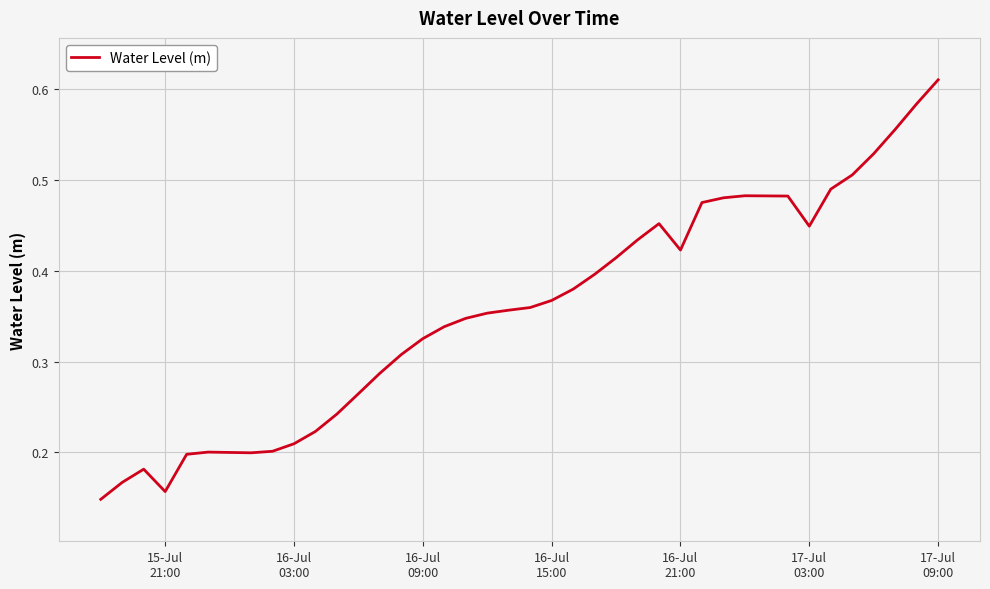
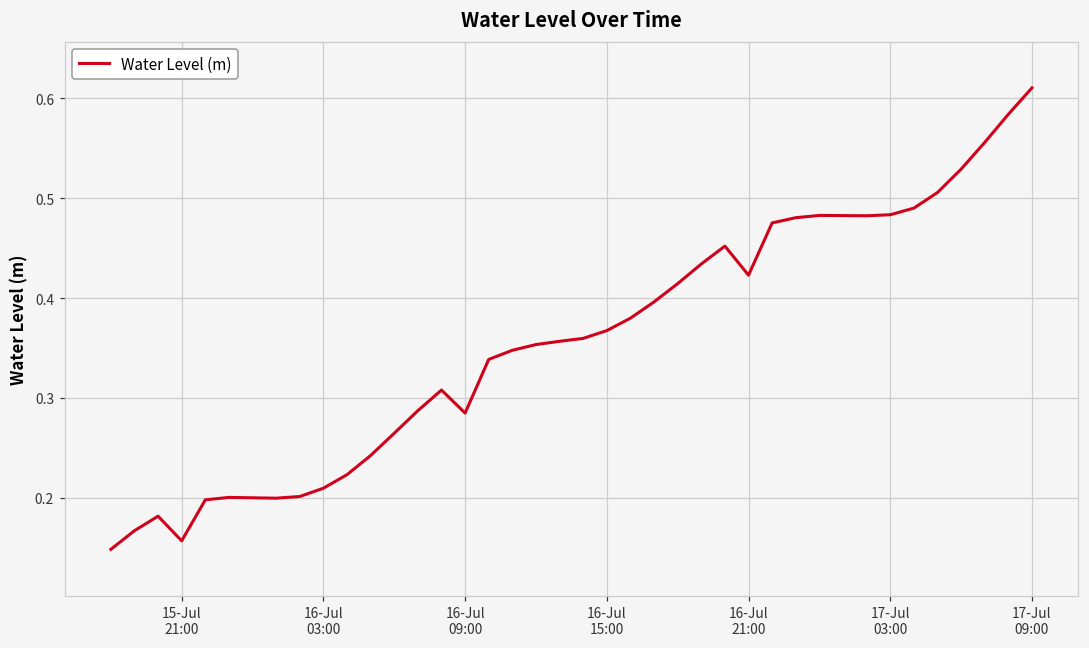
16-Jul 09:00: 0.33 -> 0.28
17-Jul 03:00: 0.45 -> 0.48
